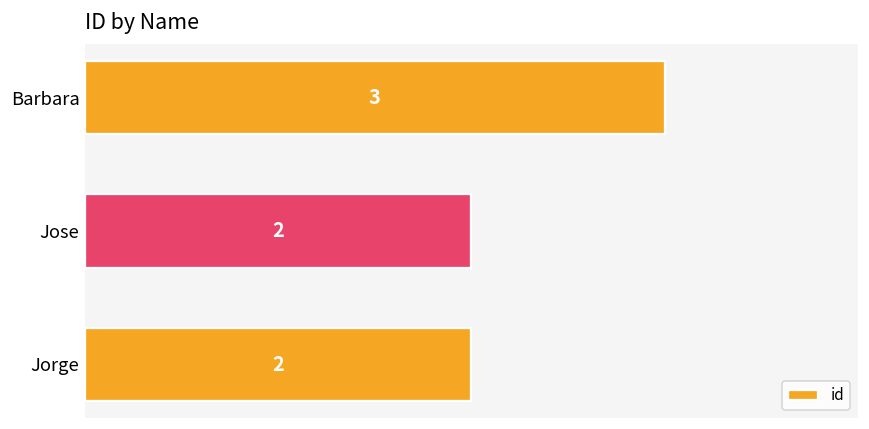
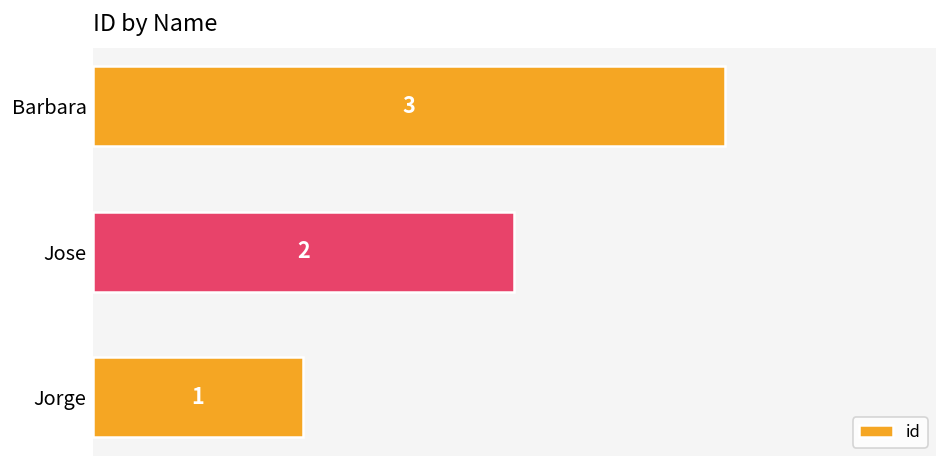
Jorge: 2 -> 1
